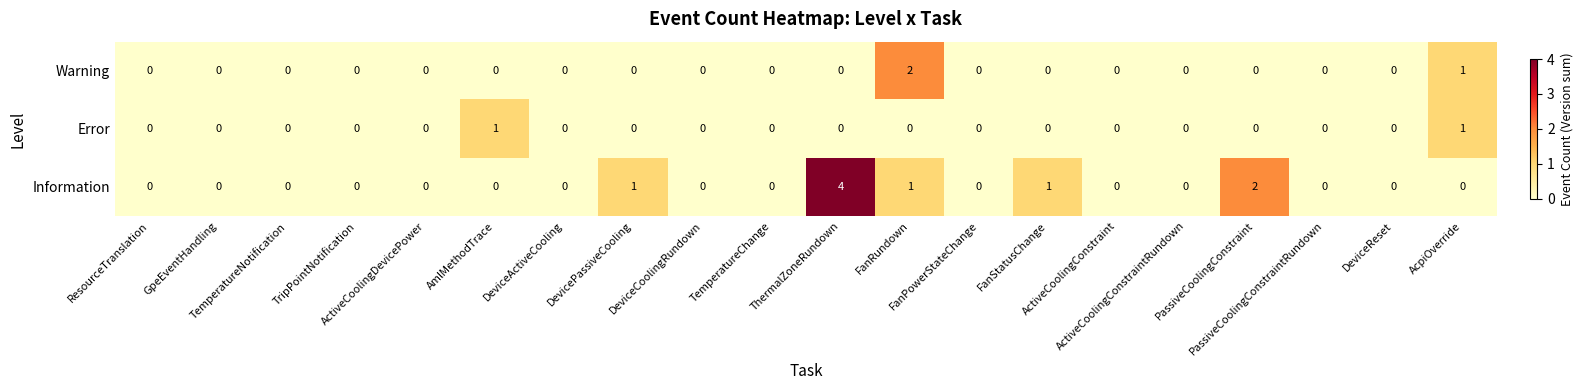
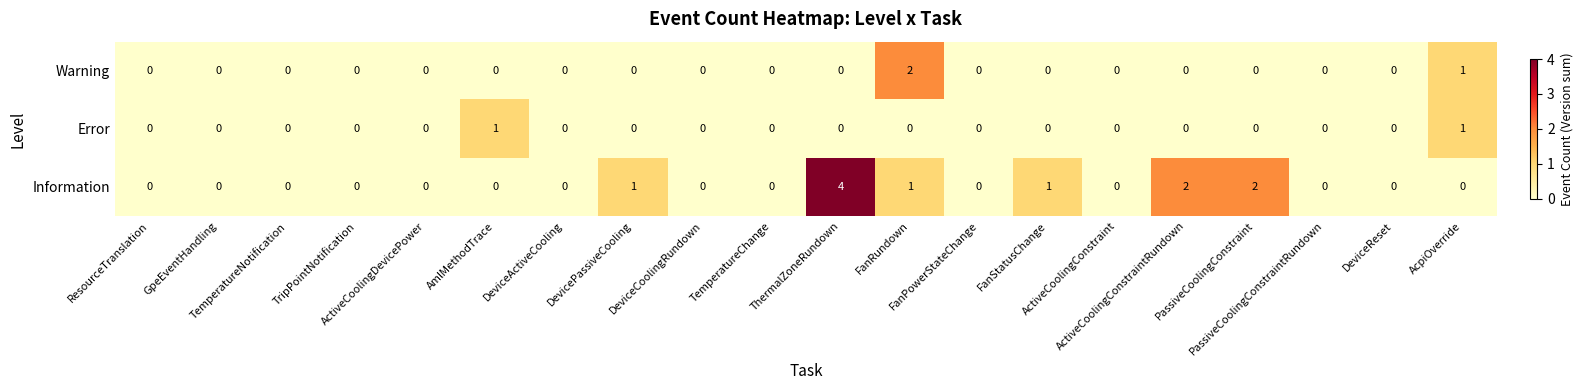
Information, ActiveCoolingConstraintRundown: 0 -> 2
